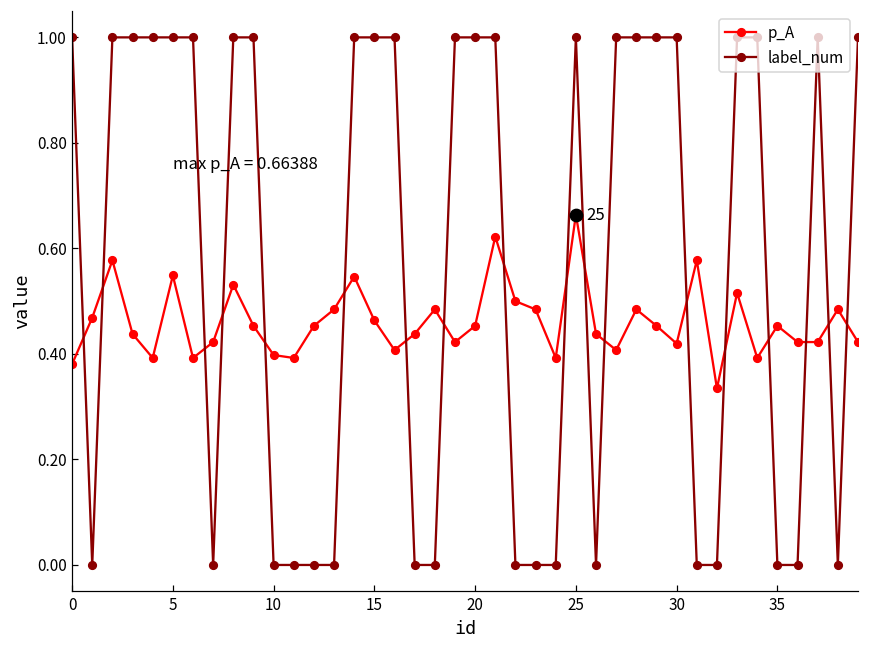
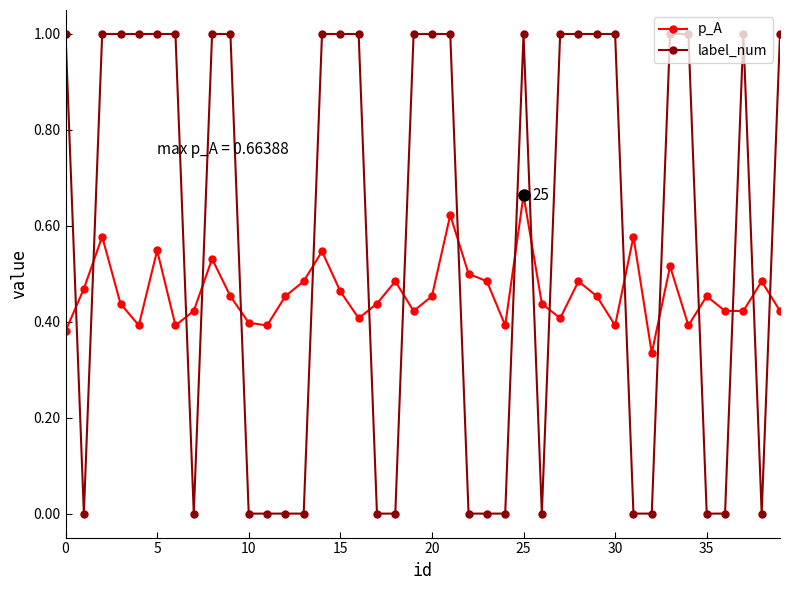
p_A, 30: 0.42 -> 0.39
